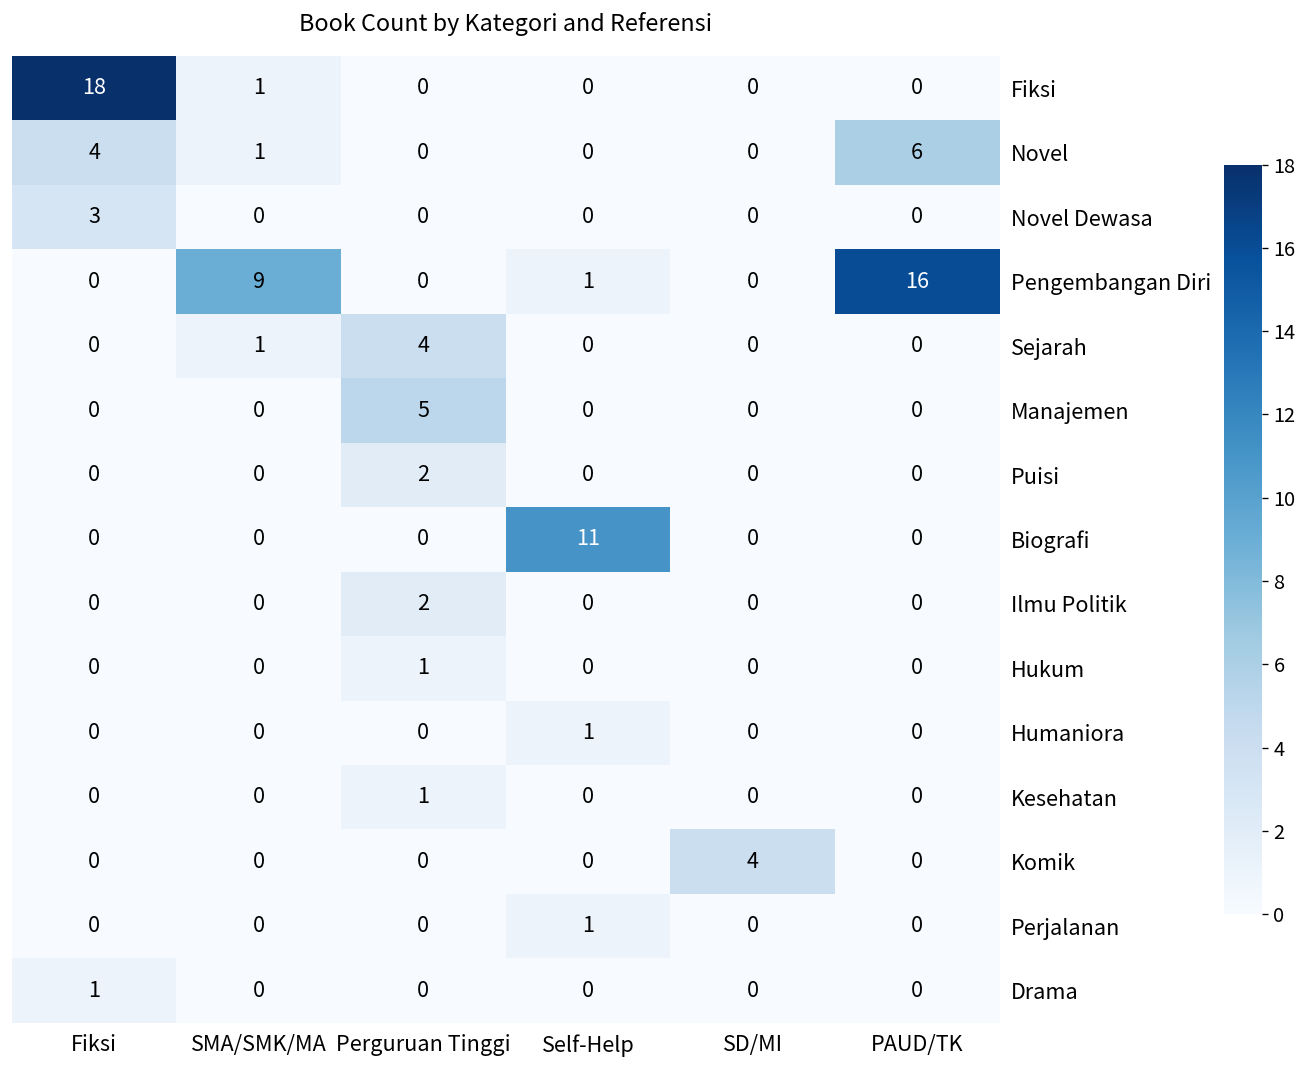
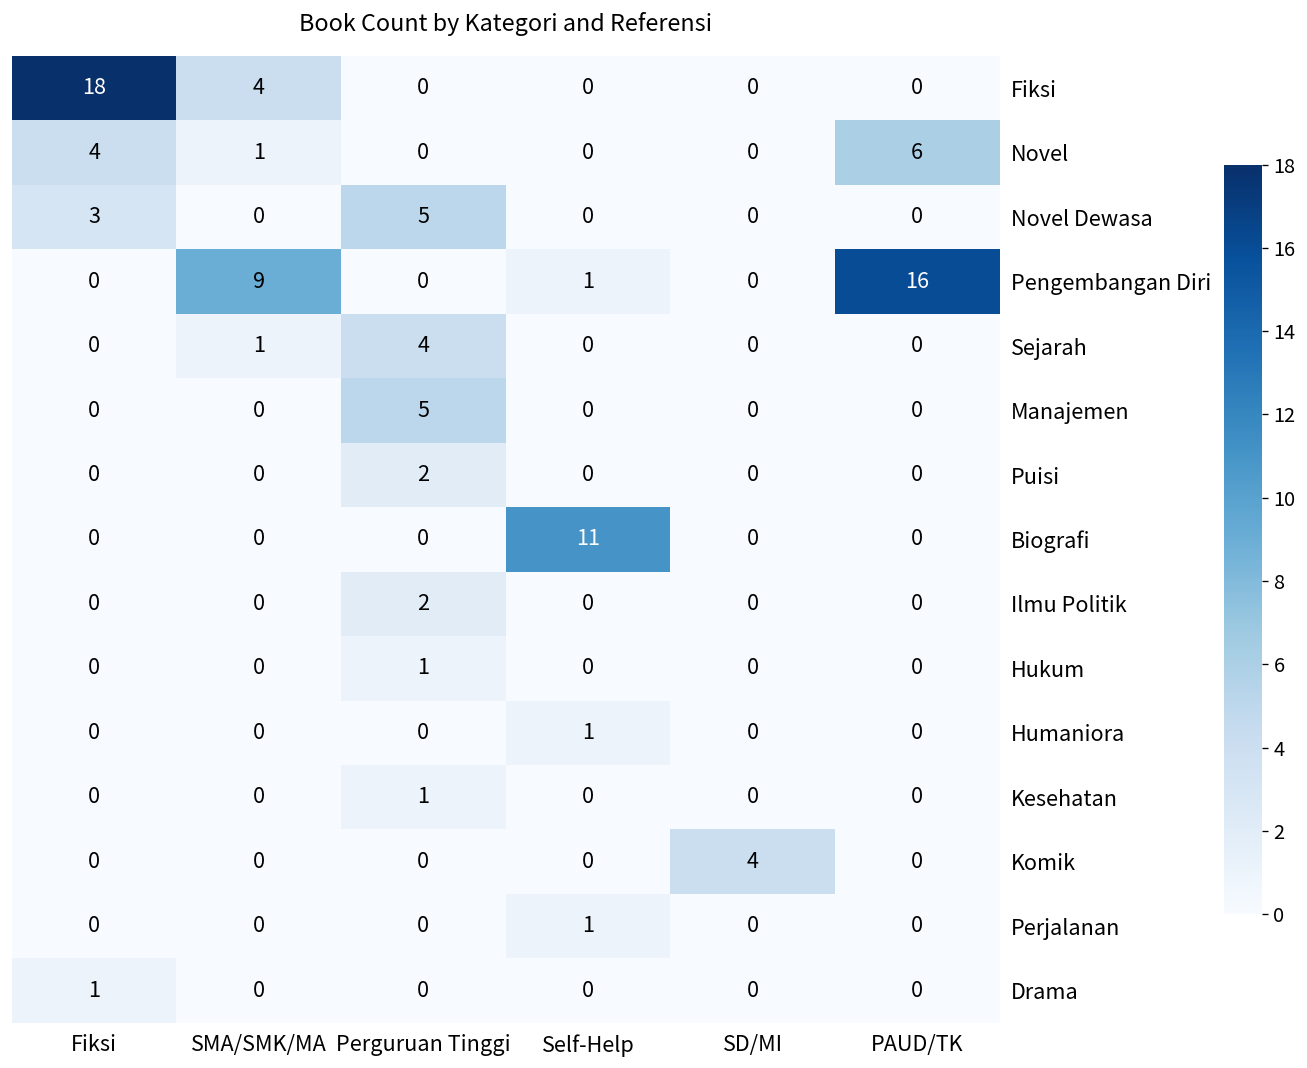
Fiksi, SMA/SMK/MA: 1 -> 4
Novel Dewasa, Perguruan Tinggi: 0 -> 5
